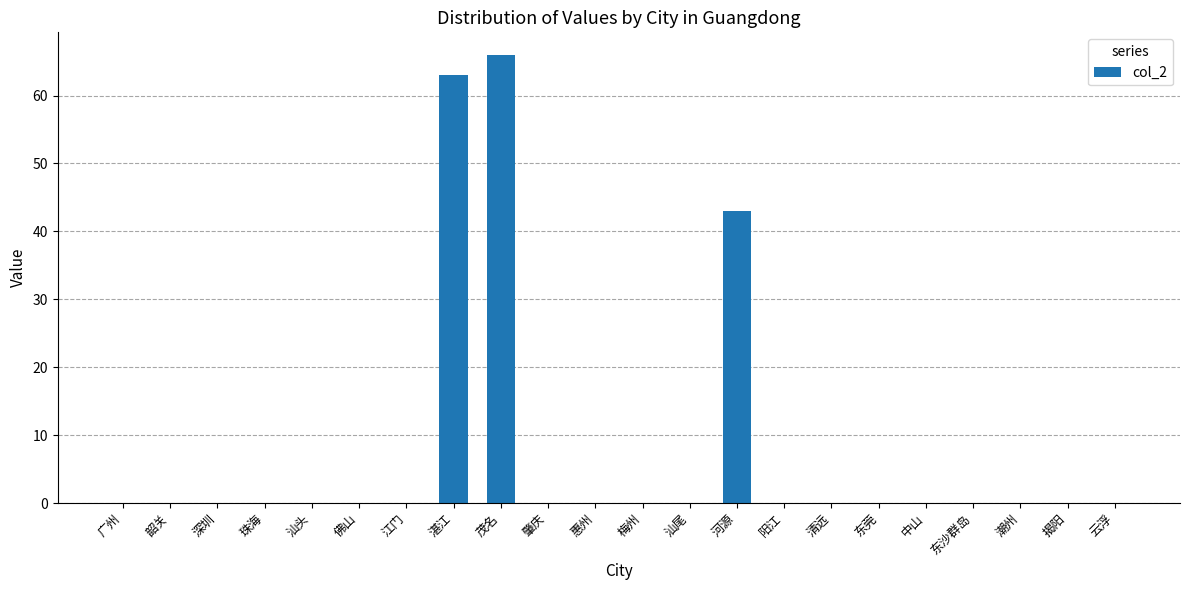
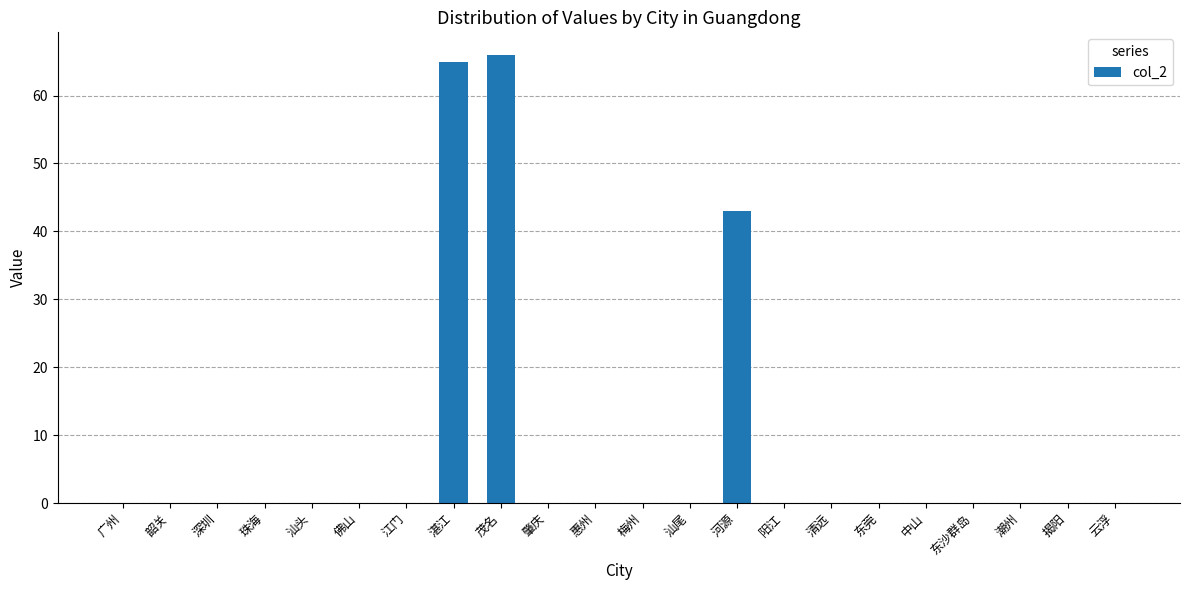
湛江: 63 -> 65
